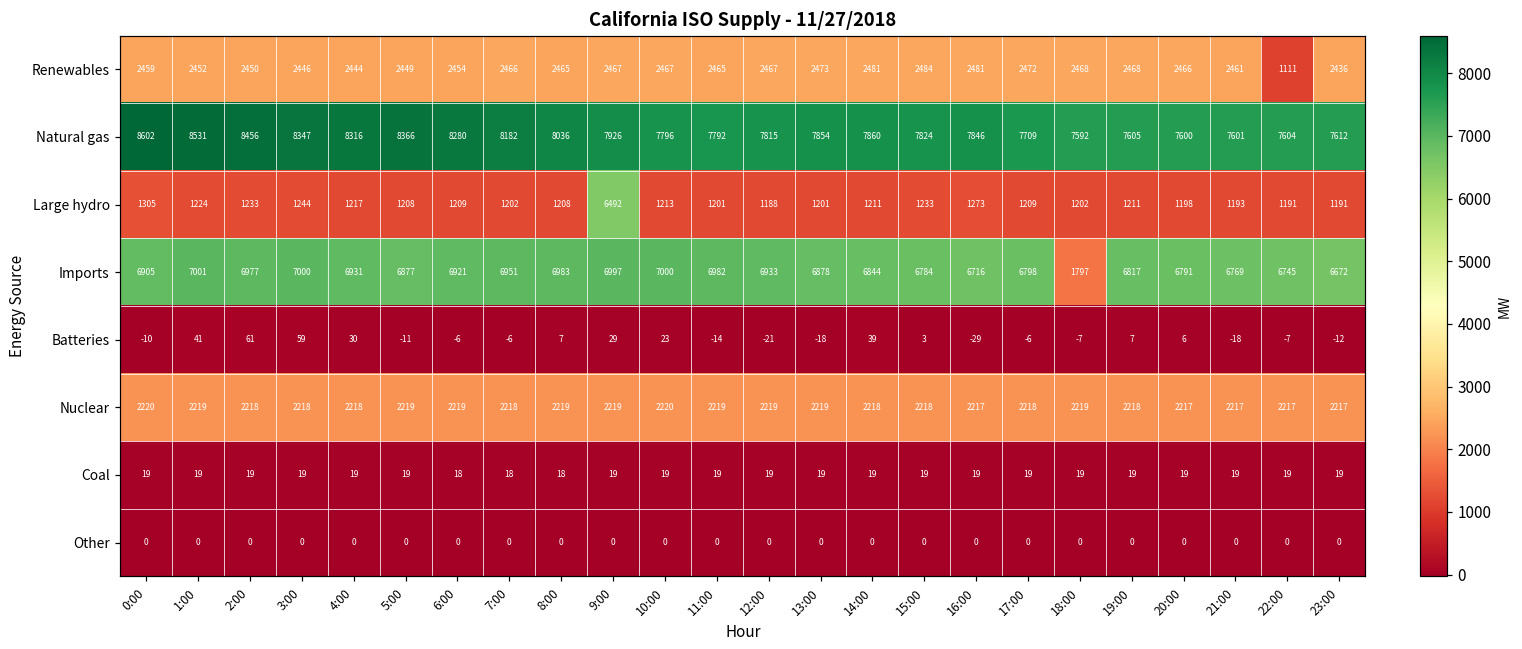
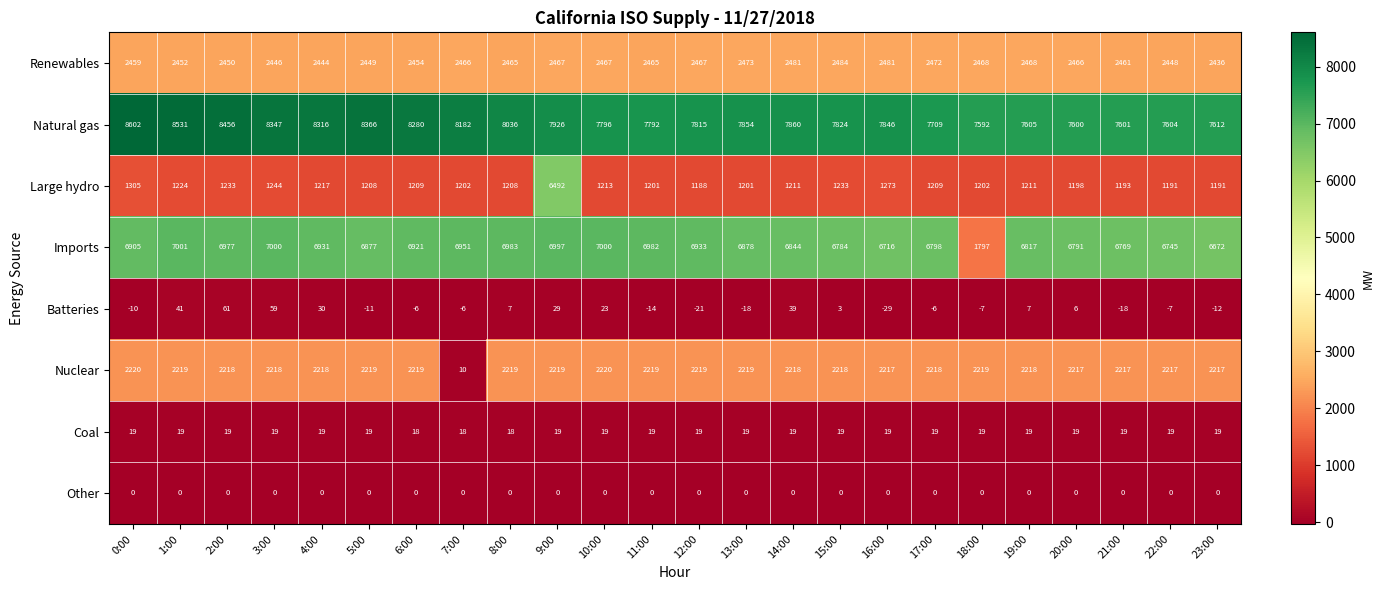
Renewables, 22:00: 1111 -> 2448
Nuclear, 7:00: 2218 -> 10
